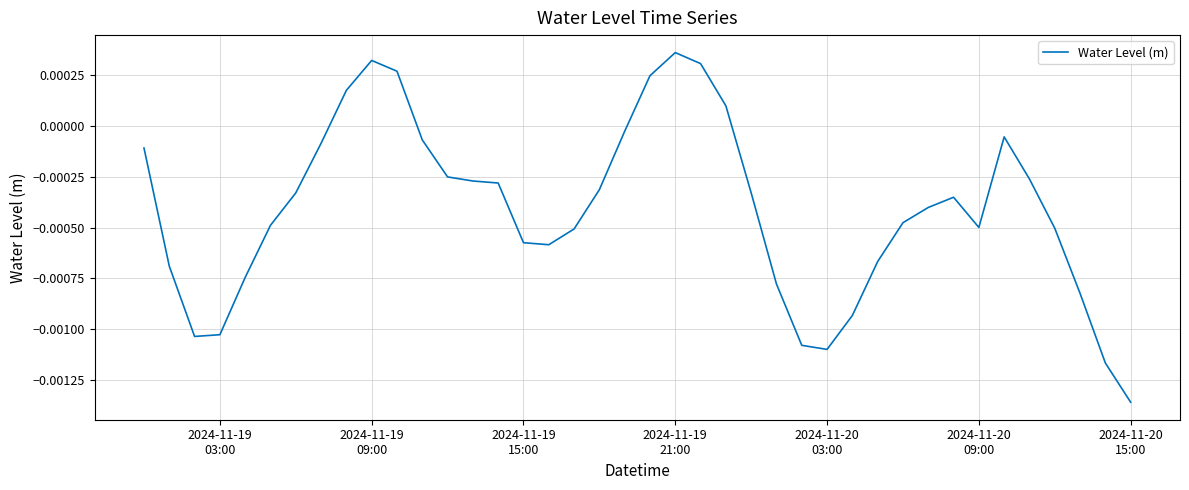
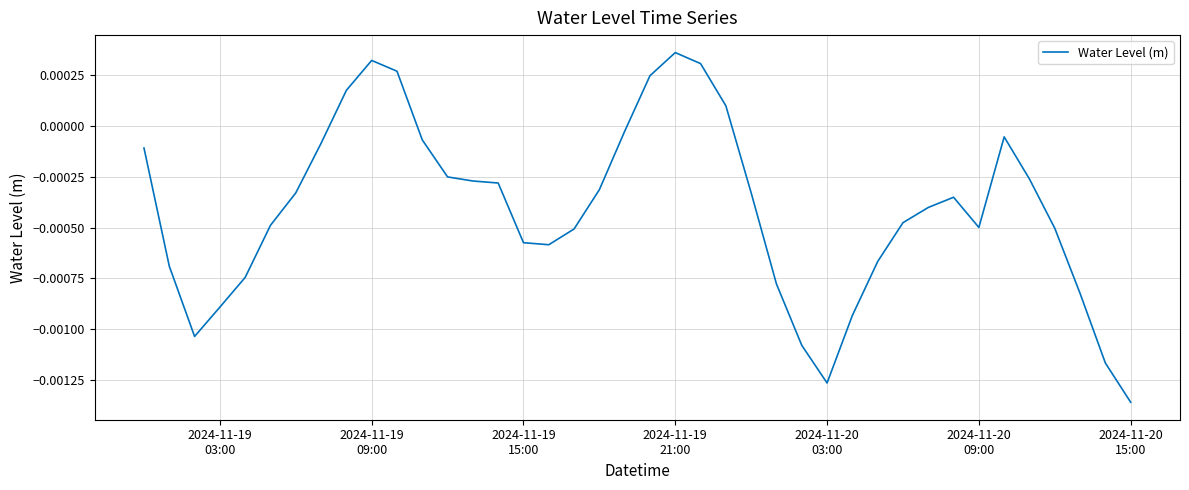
2024-11-19 03:00: -0.00103 -> -0.00089
2024-11-20 03:00: -0.00110 -> -0.00127
